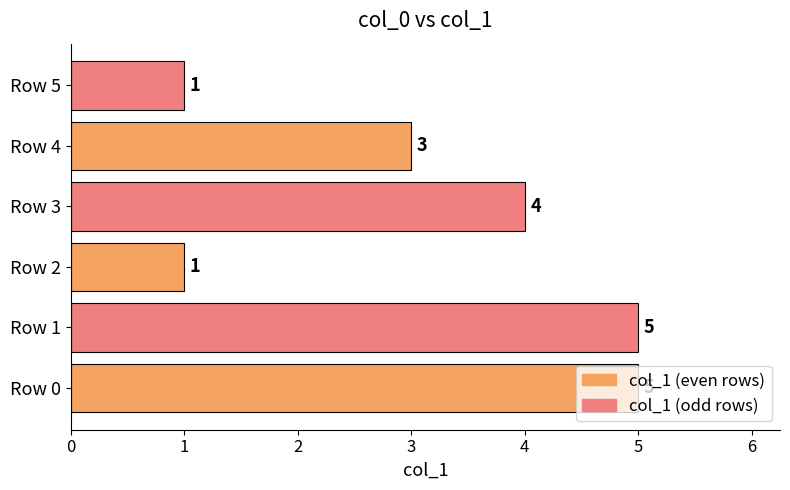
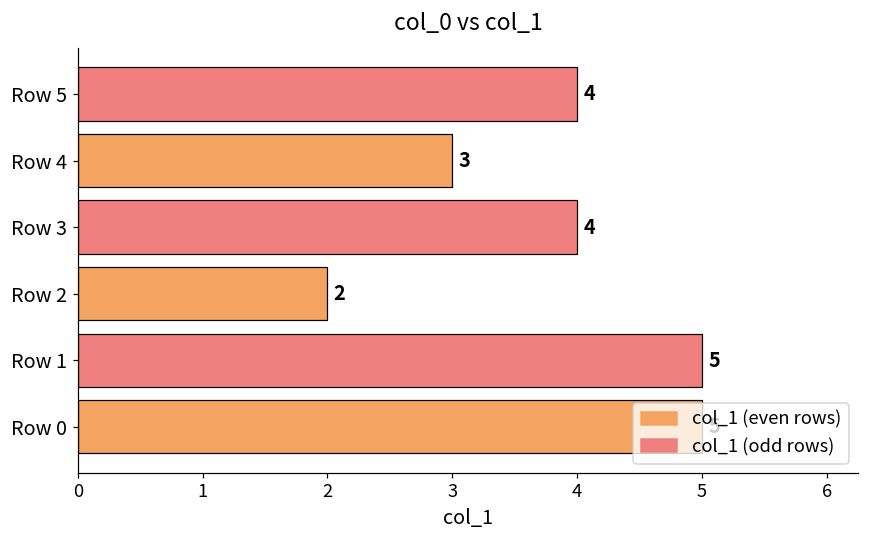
Row 5: 1 -> 4
Row 2: 1 -> 2
